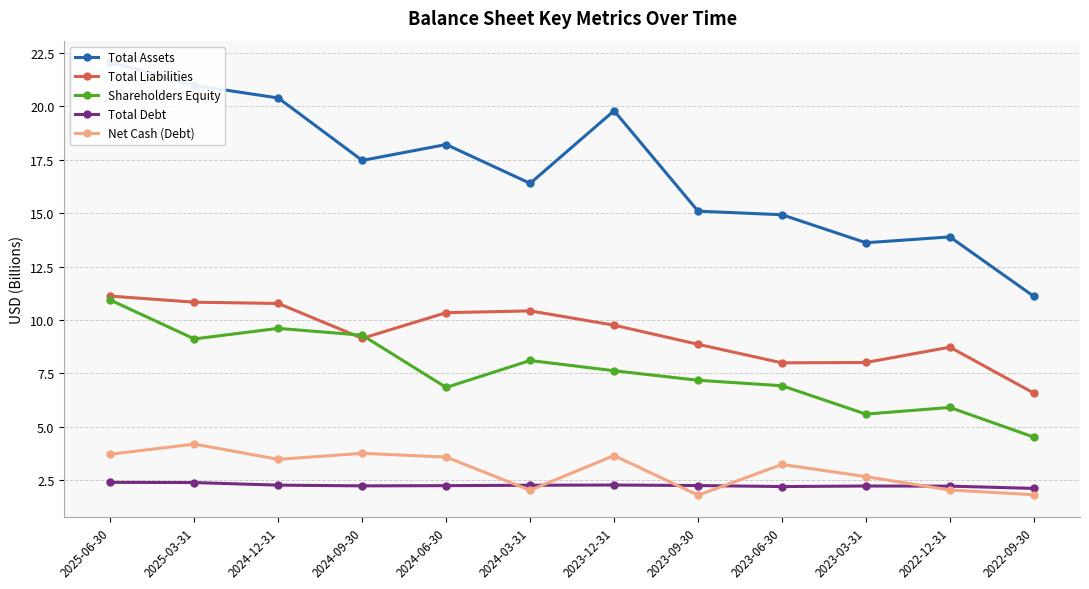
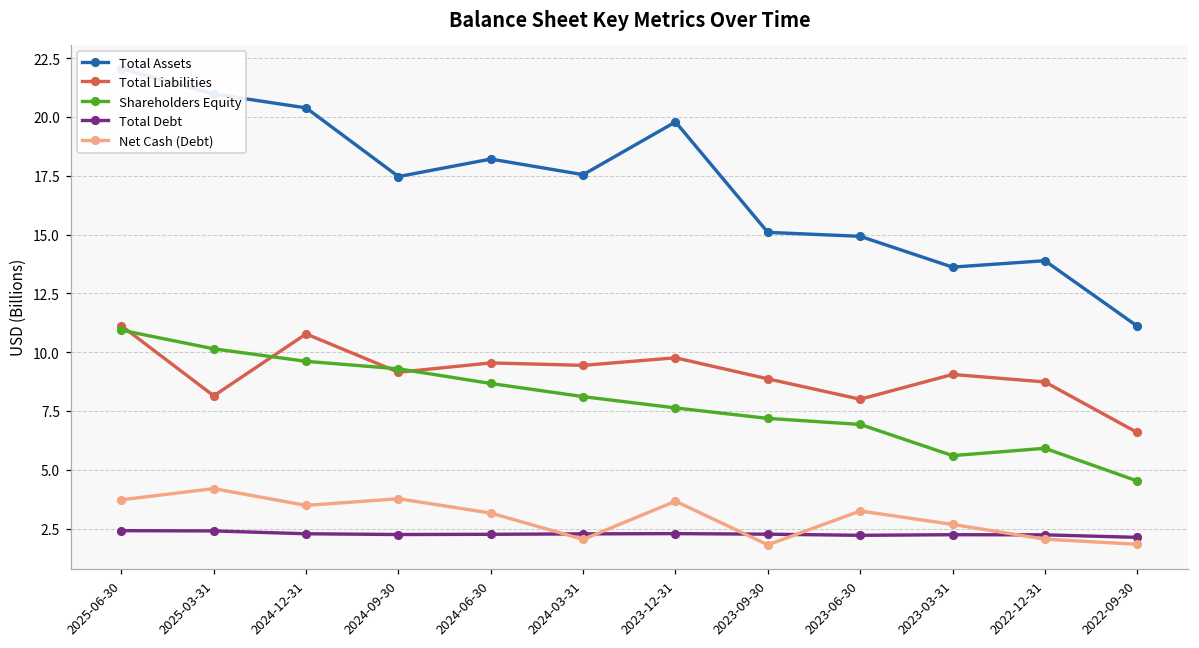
Total Liabilities, 2025-03-31: 10.8 -> 8.1
Shareholders Equity, 2025-03-31: 9.1 -> 10.1
Total Liabilities, 2024-06-30: 10.3 -> 9.5
Shareholders Equity, 2024-06-30: 6.8 -> 8.7
Net Cash (Debt), 2024-06-30: 3.6 -> 3.2
Total Assets, 2024-03-31: 16.4 -> 17.5
Total Liabilities, 2024-03-31: 10.4 -> 9.4
Total Liabilities, 2023-03-31: 8.0 -> 9.1
